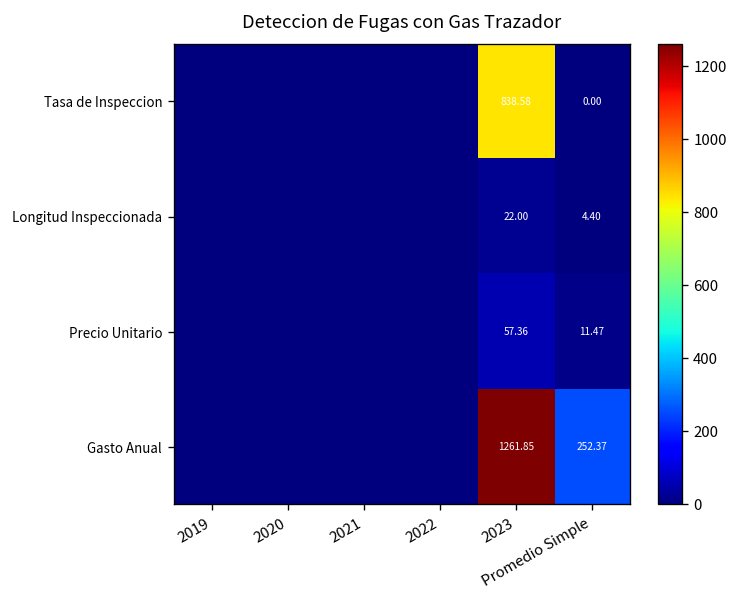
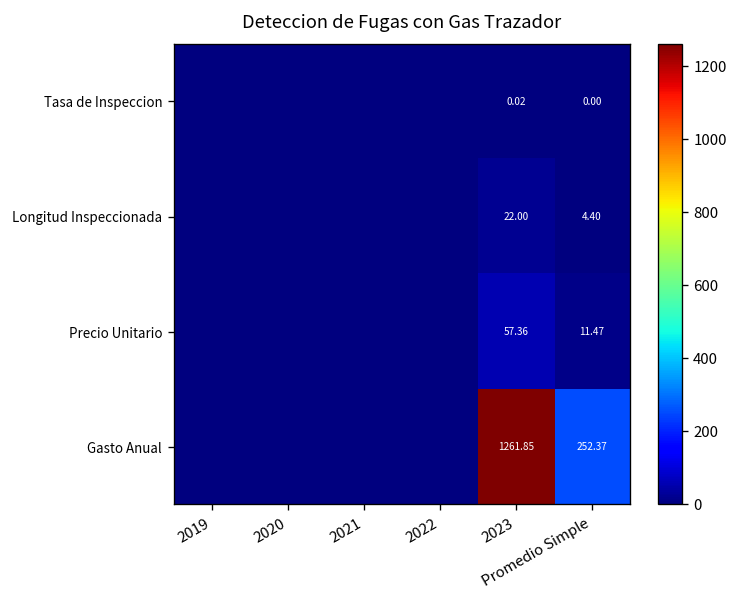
Tasa de Inspeccion, 2023: 838.58 -> 0.02
